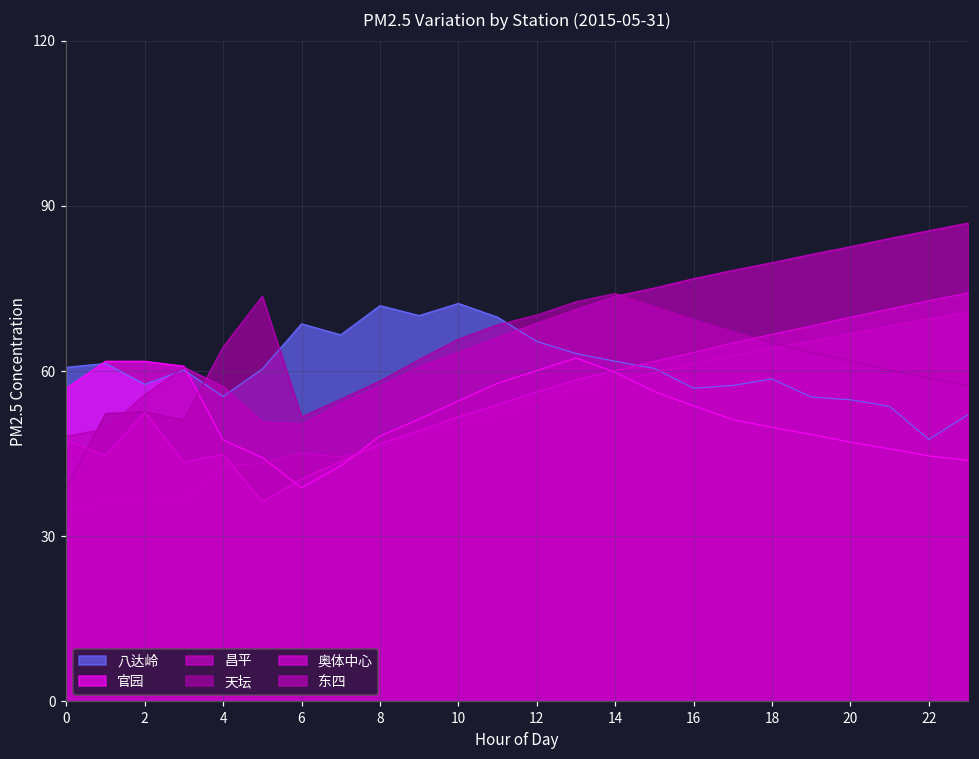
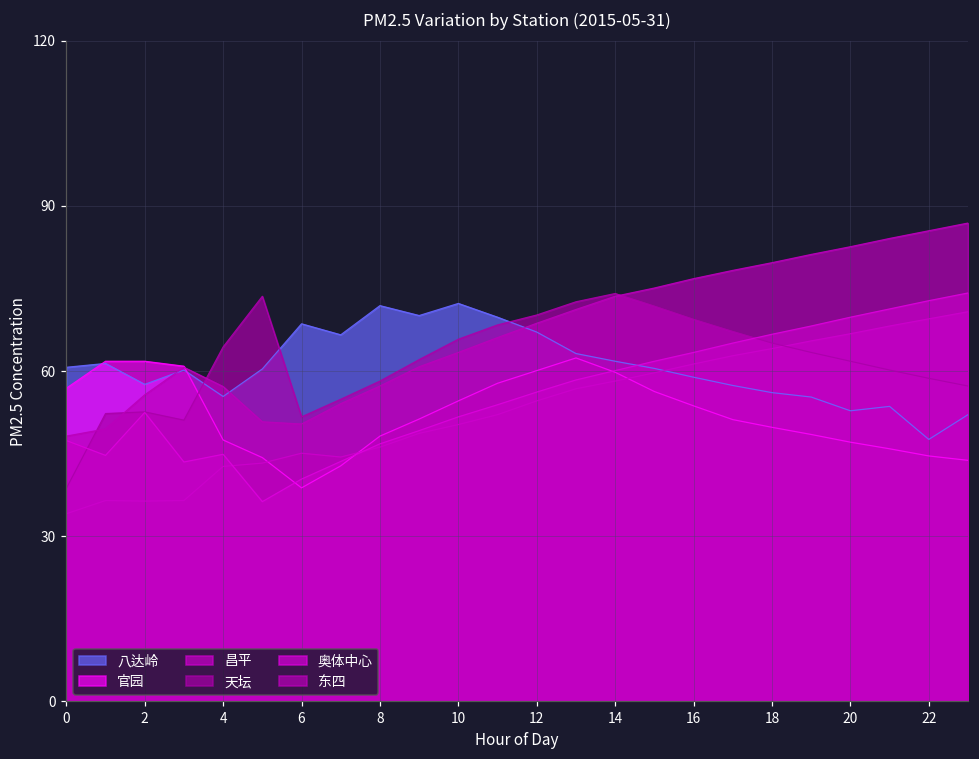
八达岭, 12: 65 -> 67
八达岭, 16: 57 -> 59
八达岭, 18: 59 -> 56
八达岭, 20: 55 -> 53
